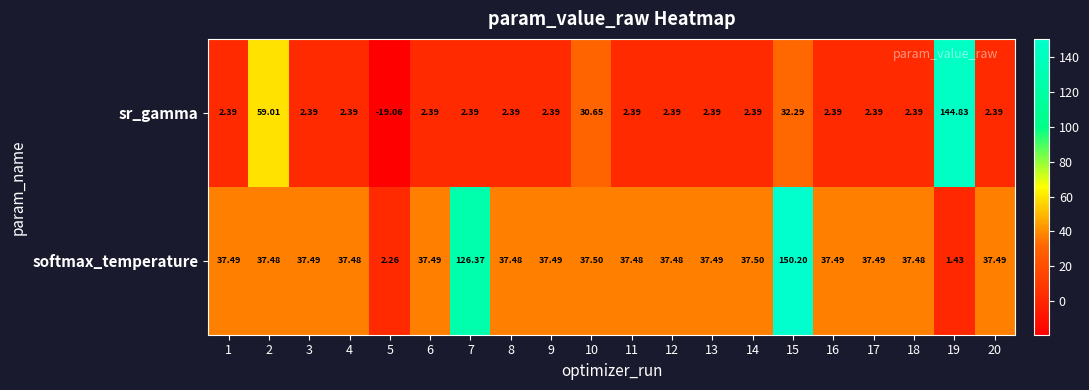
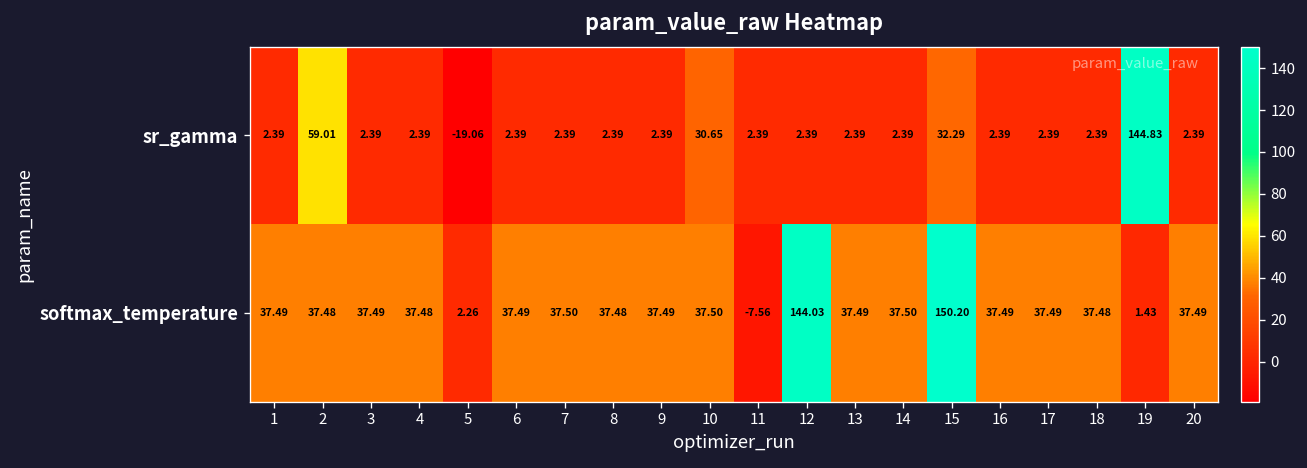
softmax_temperature, 7: 126.37 -> 37.50
softmax_temperature, 11: 37.48 -> -7.56
softmax_temperature, 12: 37.48 -> 144.03
